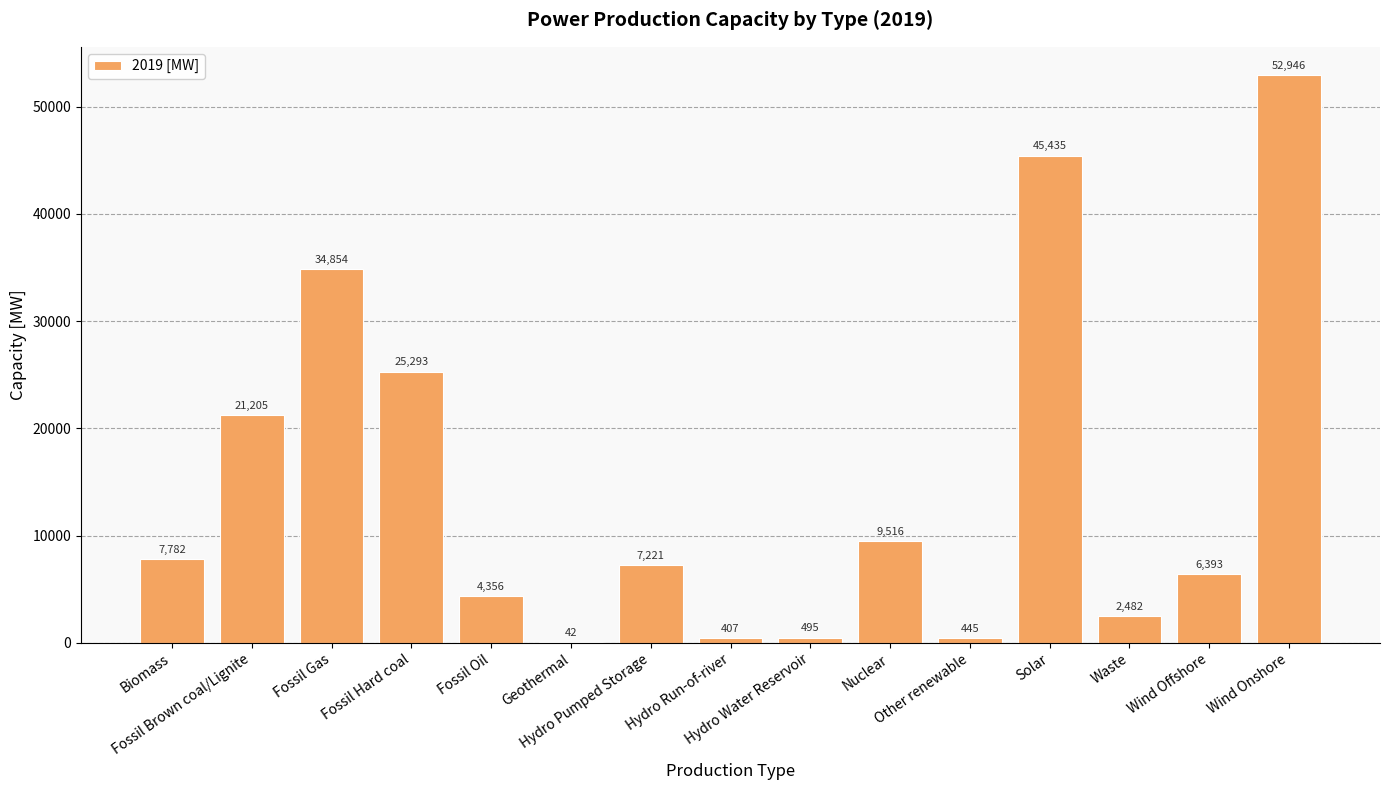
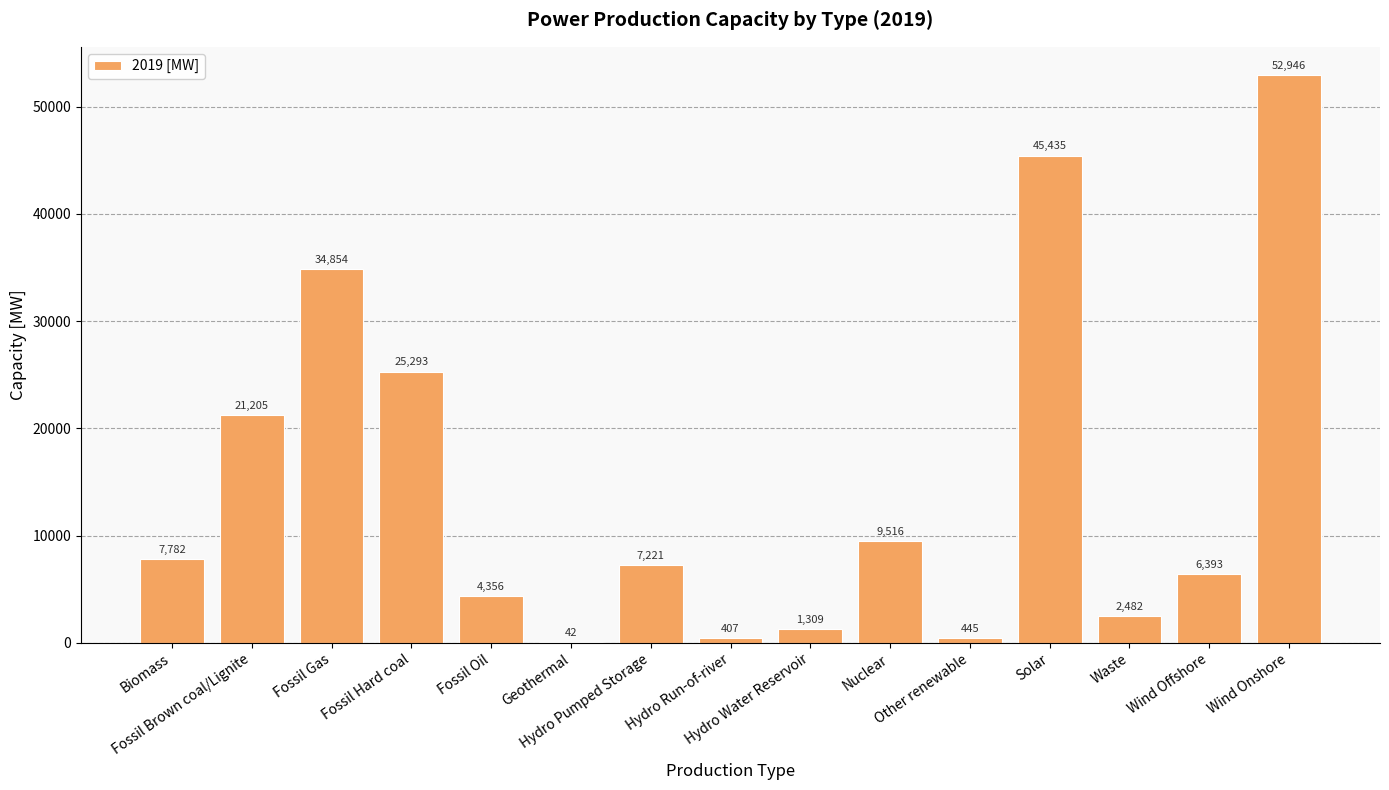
Hydro Water Reservoir: 495 -> 1,309
